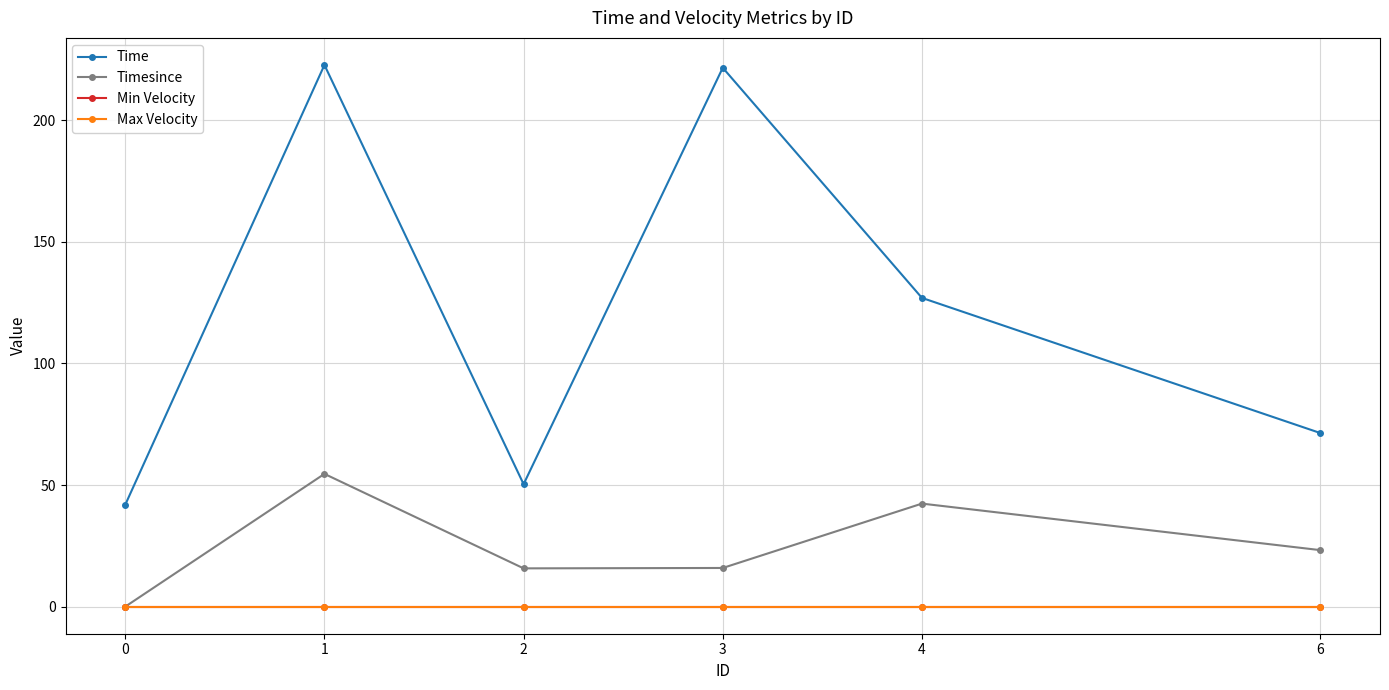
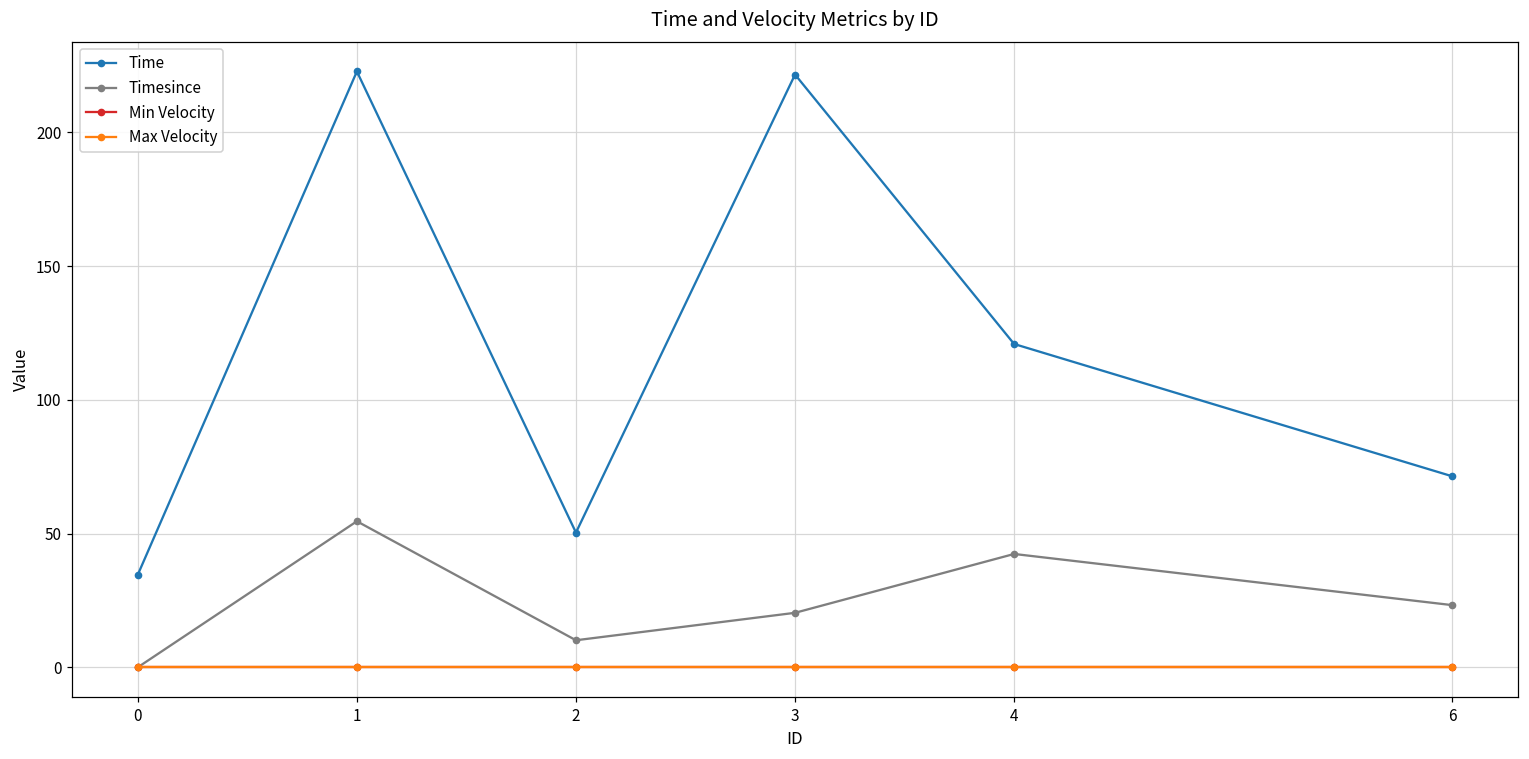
Time, 0: 42 -> 35
Timesince, 2: 16 -> 10
Timesince, 3: 16 -> 20
Time, 4: 127 -> 121
